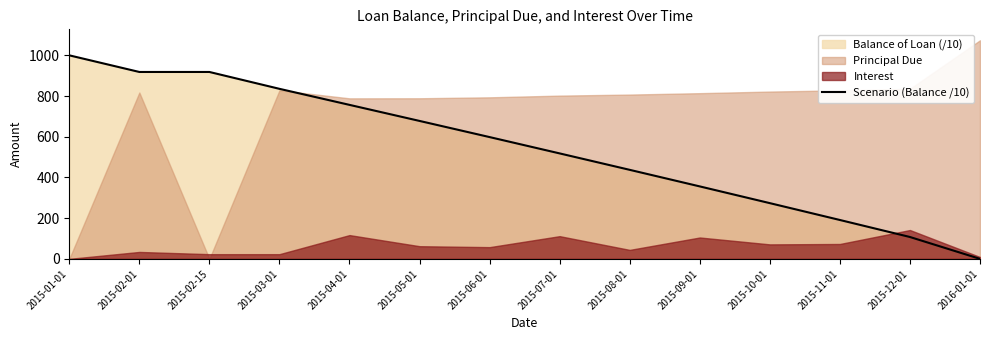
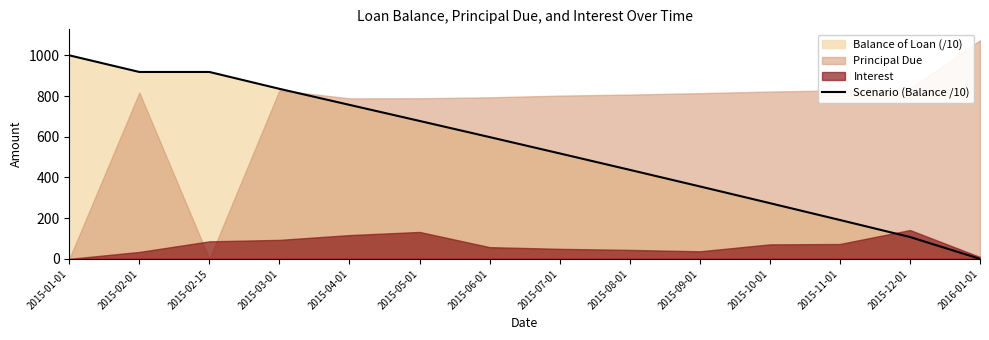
Interest, 2015-02-15: 20 -> 90
Interest, 2015-03-01: 20 -> 90
Interest, 2015-05-01: 60 -> 130
Interest, 2015-07-01: 110 -> 50
Interest, 2015-09-01: 100 -> 40
